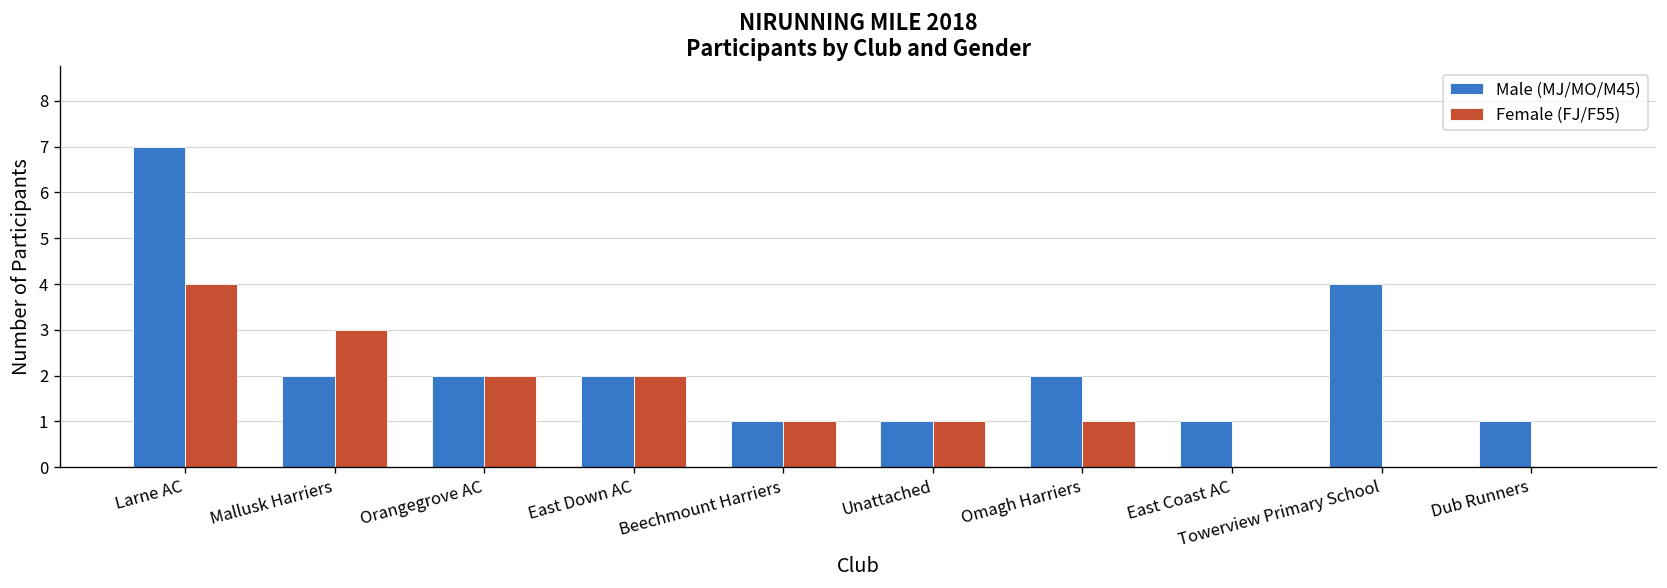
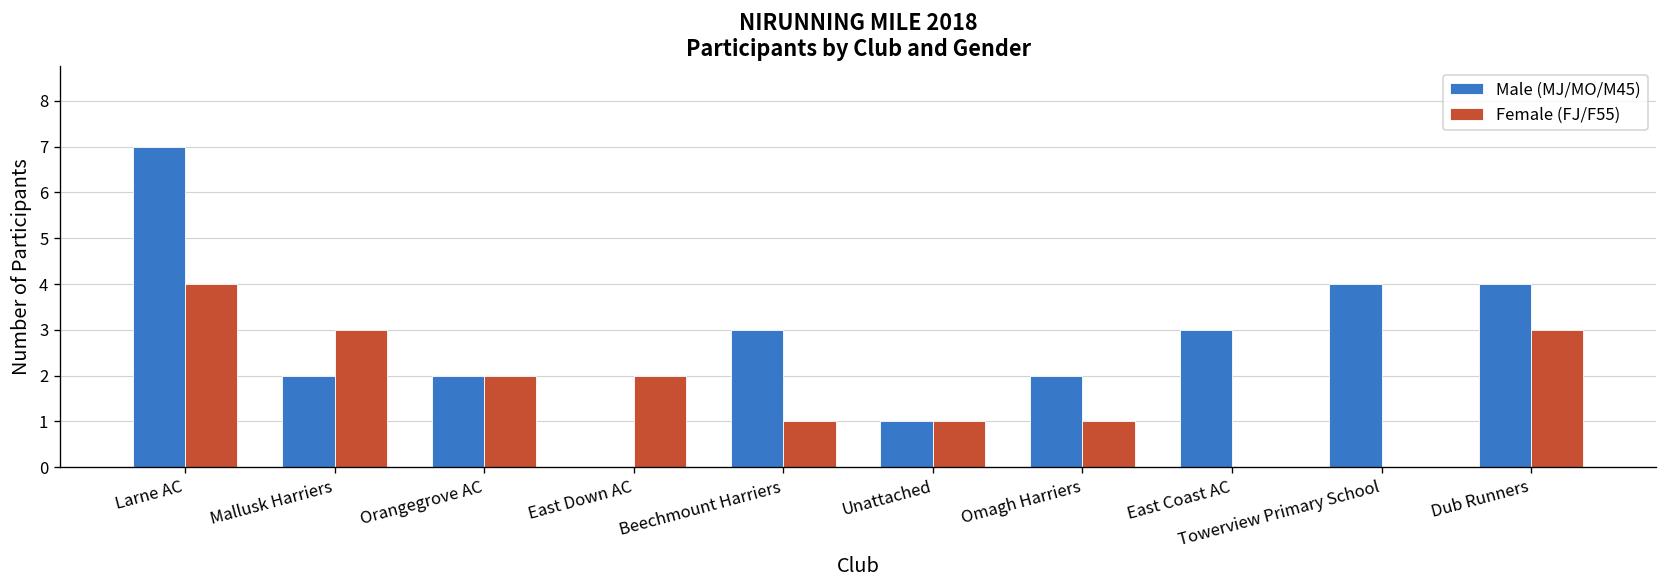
Male (MJ/MO/M45), East Down AC: 2 -> 0
Male (MJ/MO/M45), Beechmount Harriers: 1 -> 3
Male (MJ/MO/M45), East Coast AC: 1 -> 3
Male (MJ/MO/M45), Dub Runners: 1 -> 4
Female (FJ/F55), Dub Runners: 0 -> 3
